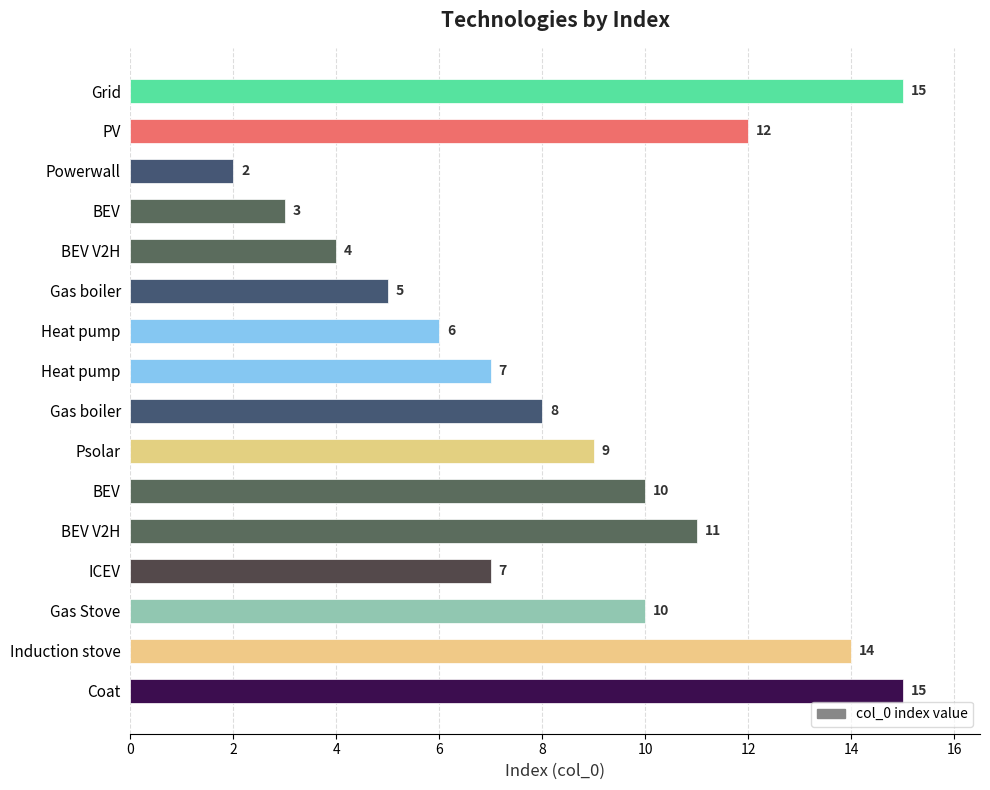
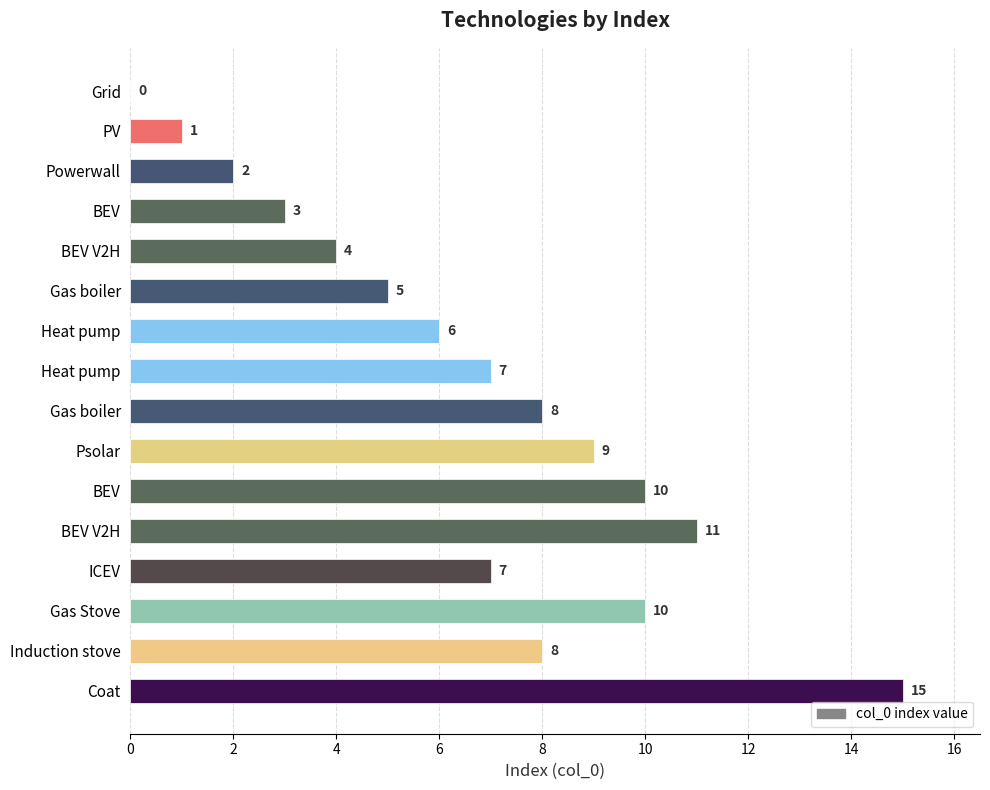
Grid: 15 -> 0
PV: 12 -> 1
Induction stove: 14 -> 8
